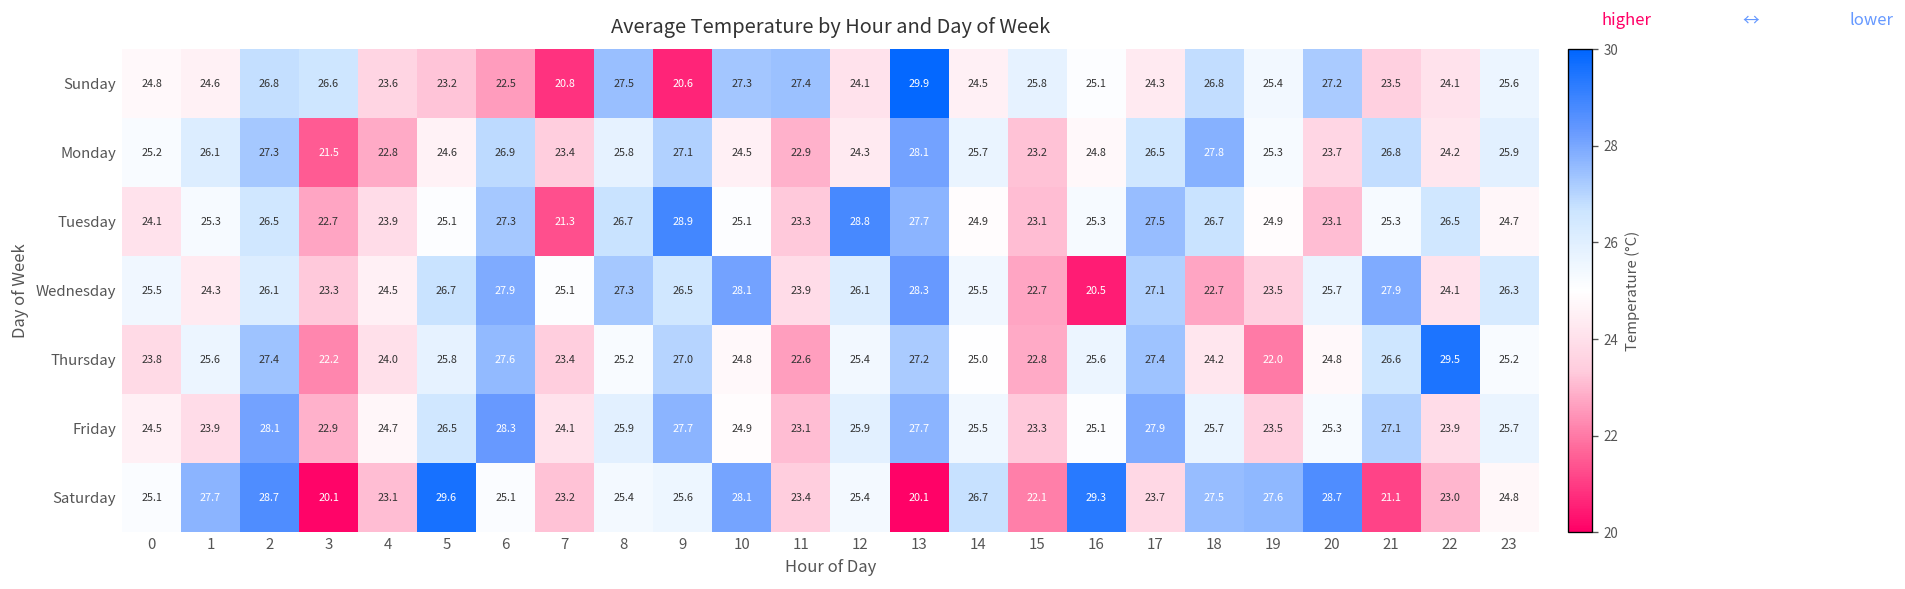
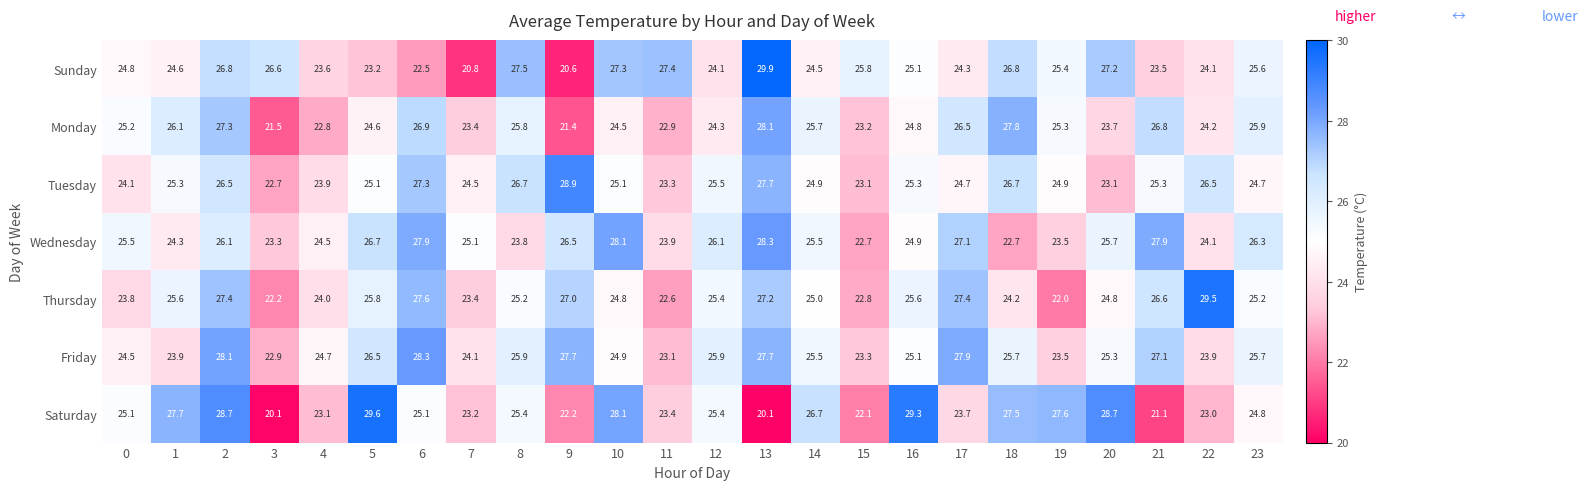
Monday, 9: 27.1 -> 21.4
Tuesday, 7: 21.3 -> 24.5
Tuesday, 12: 28.8 -> 25.5
Tuesday, 17: 27.5 -> 24.7
Wednesday, 8: 27.3 -> 23.8
Wednesday, 16: 20.5 -> 24.9
Saturday, 9: 25.6 -> 22.2
